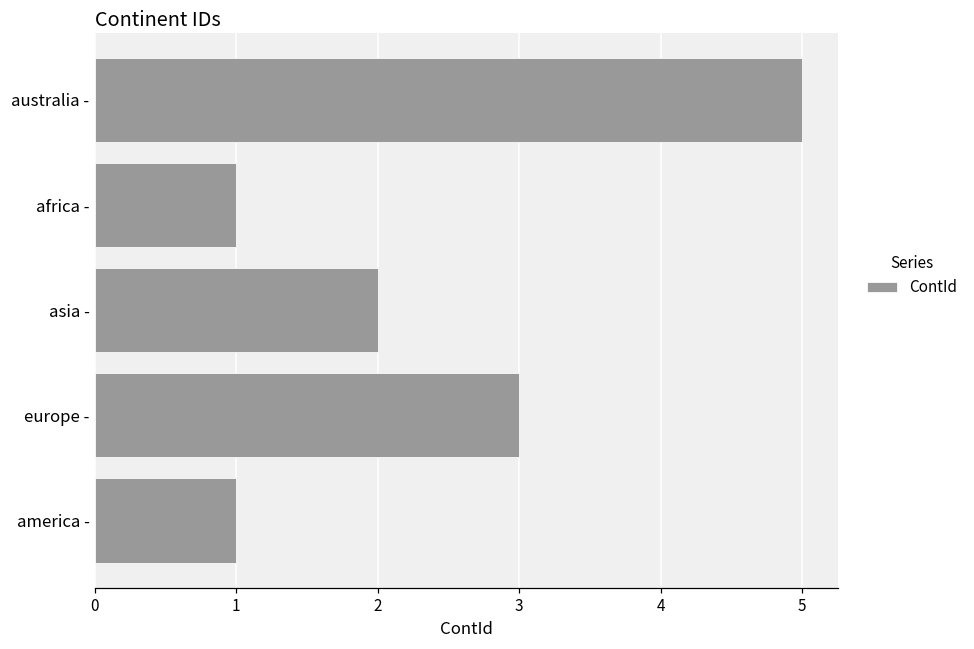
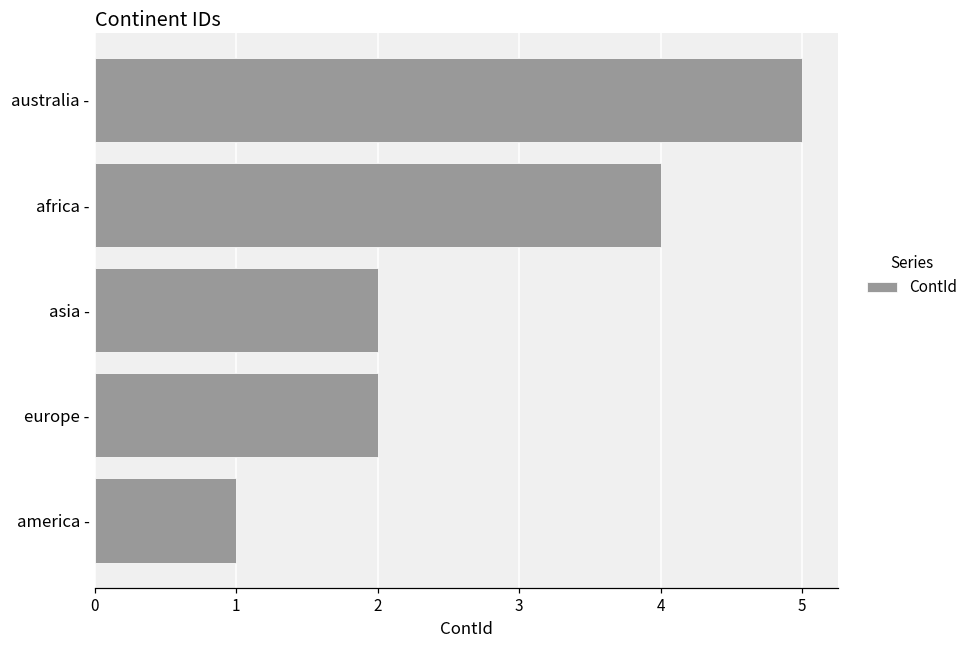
africa -: 1 -> 4
europe -: 3 -> 2
